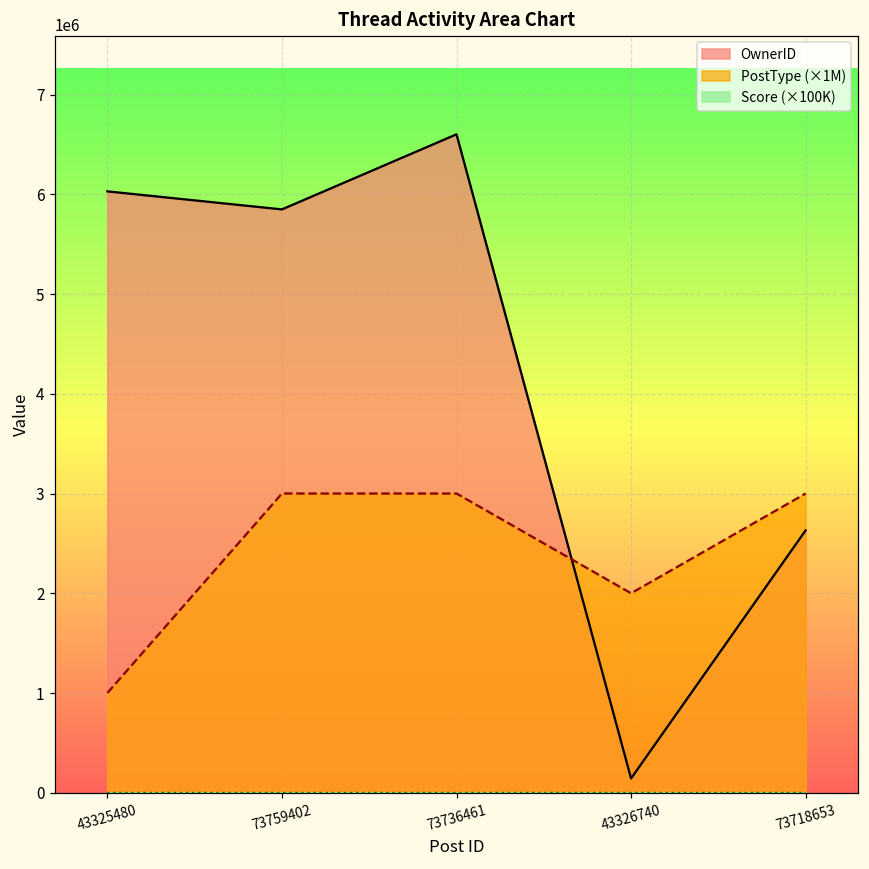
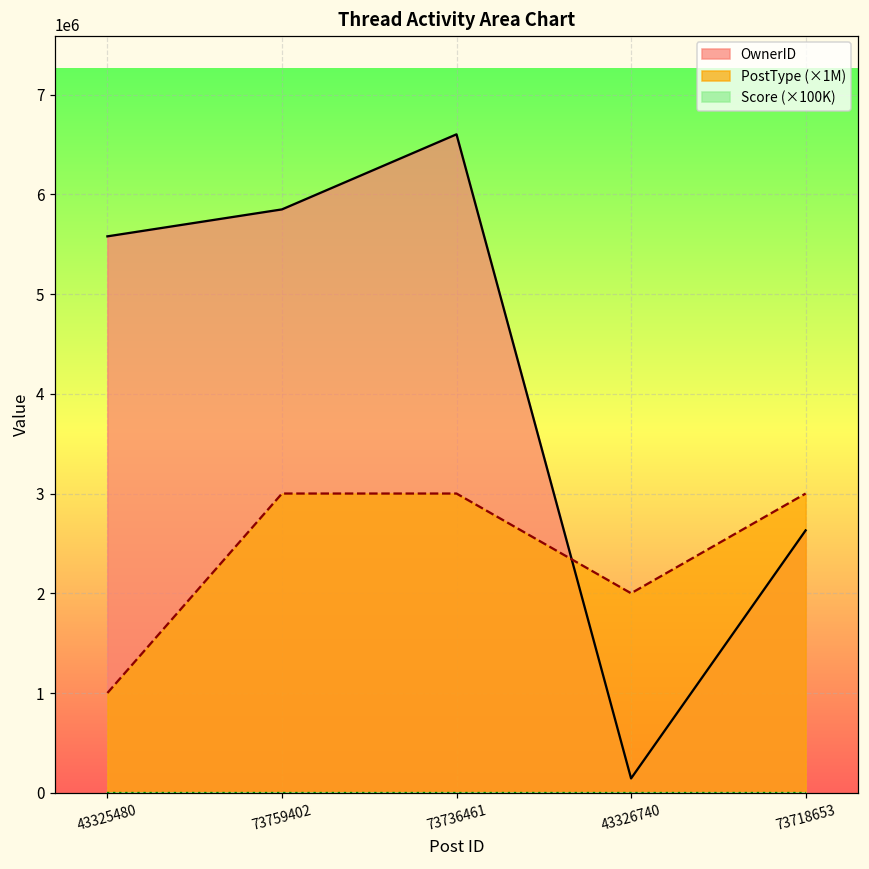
OwnerID, 43325480: 6000000 -> 5600000
